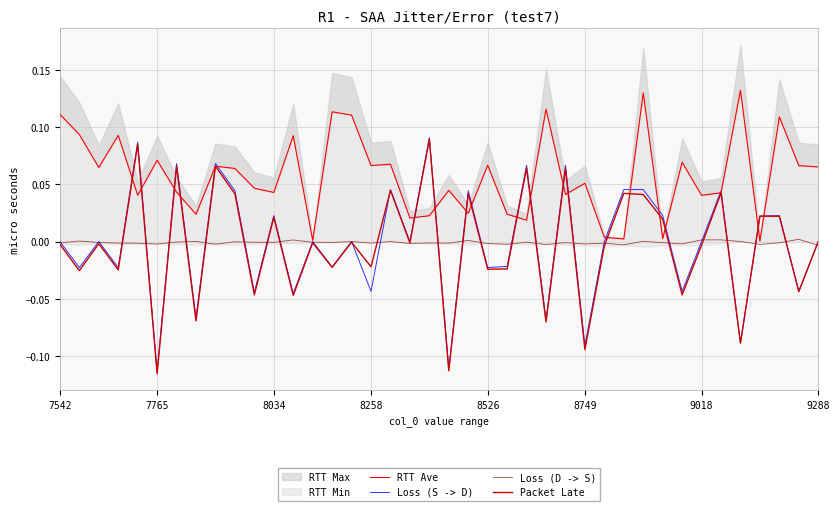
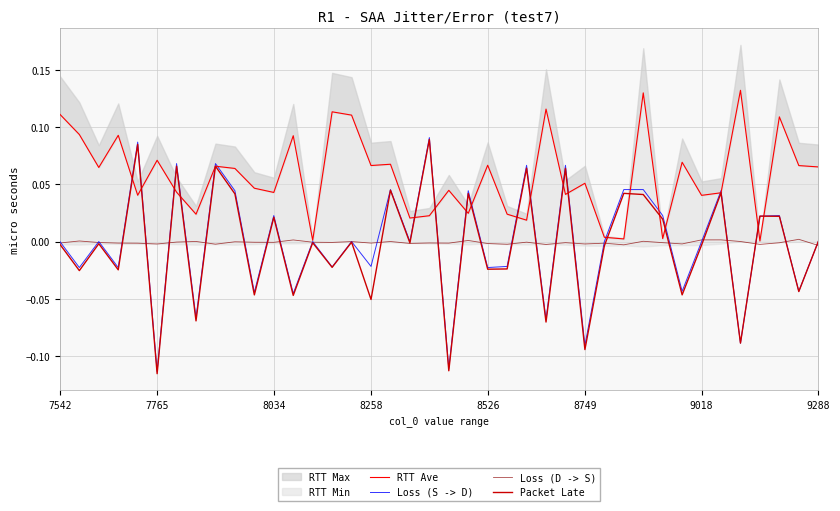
Loss (S -> D), 8258: -0.044 -> -0.022
Packet Late, 8258: -0.022 -> -0.051
